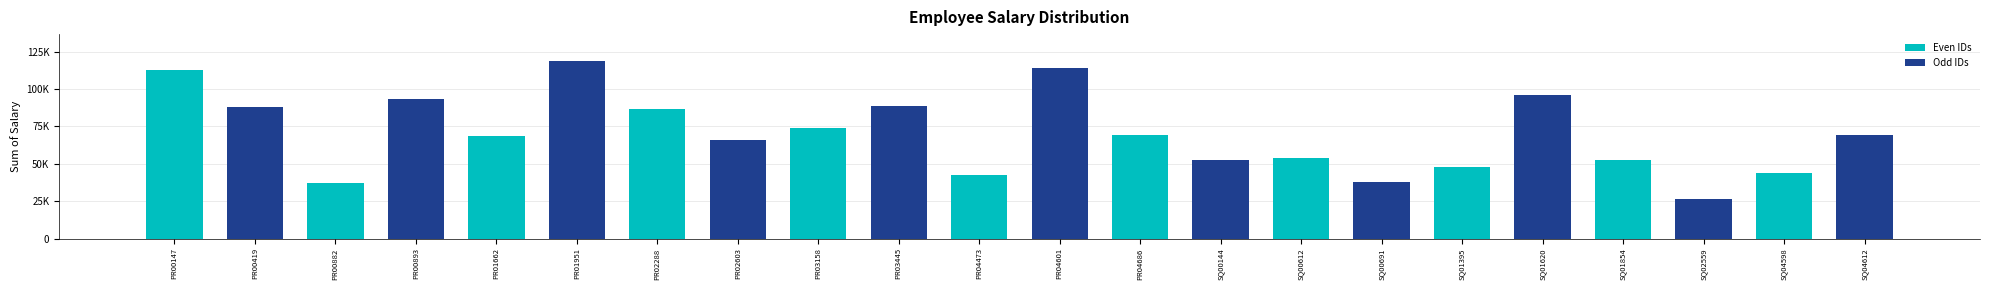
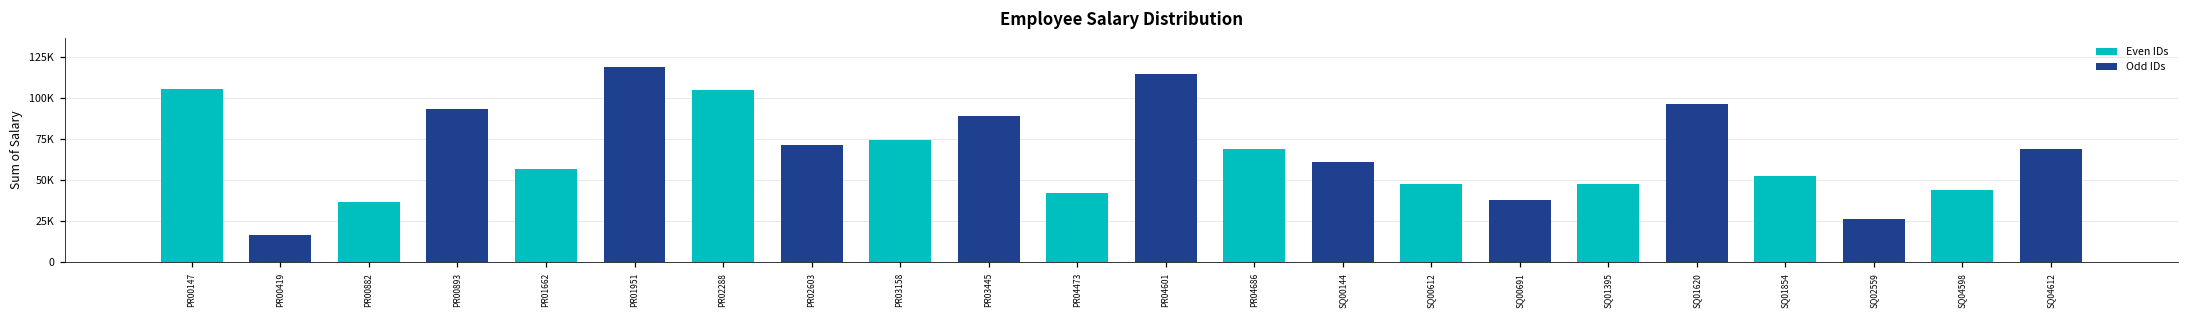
PR00147: 113000 -> 105000
PR00419: 88000 -> 17000
PR01662: 69000 -> 57000
PR02288: 86000 -> 105000
PR02603: 66000 -> 72000
SQ00144: 52000 -> 61000
SQ00612: 54000 -> 48000
